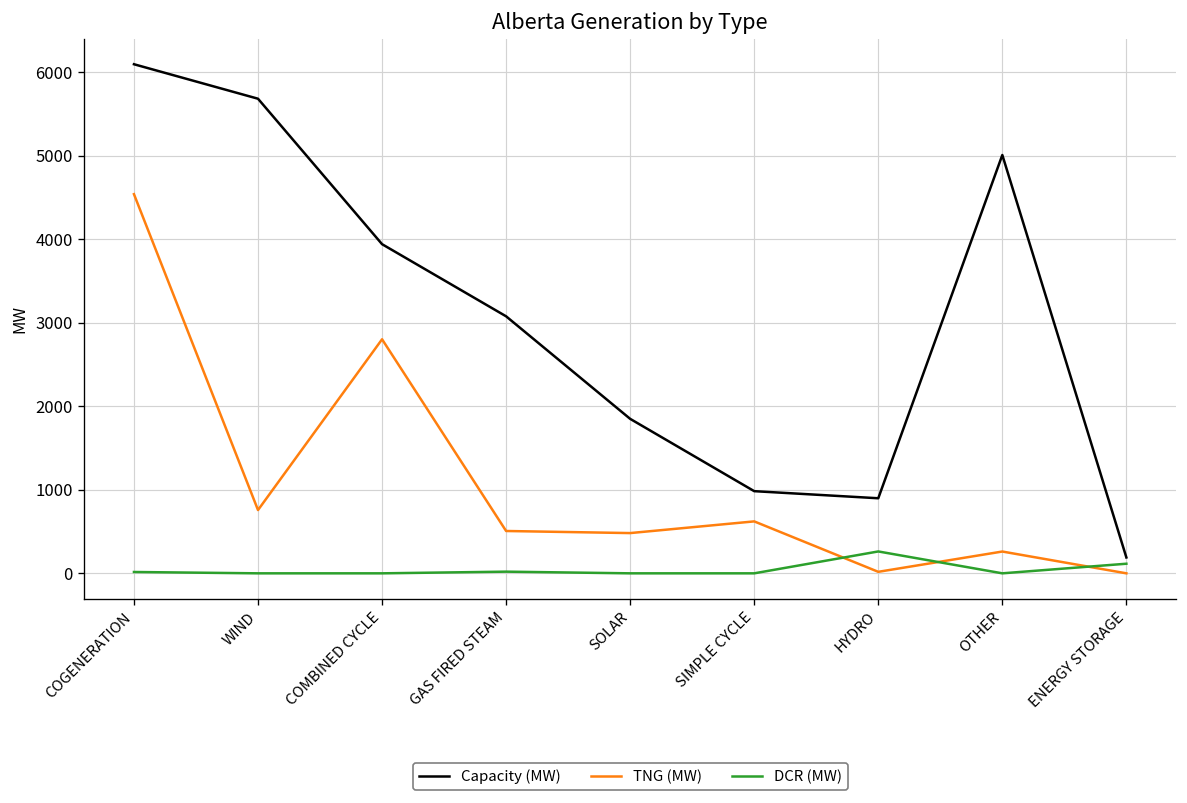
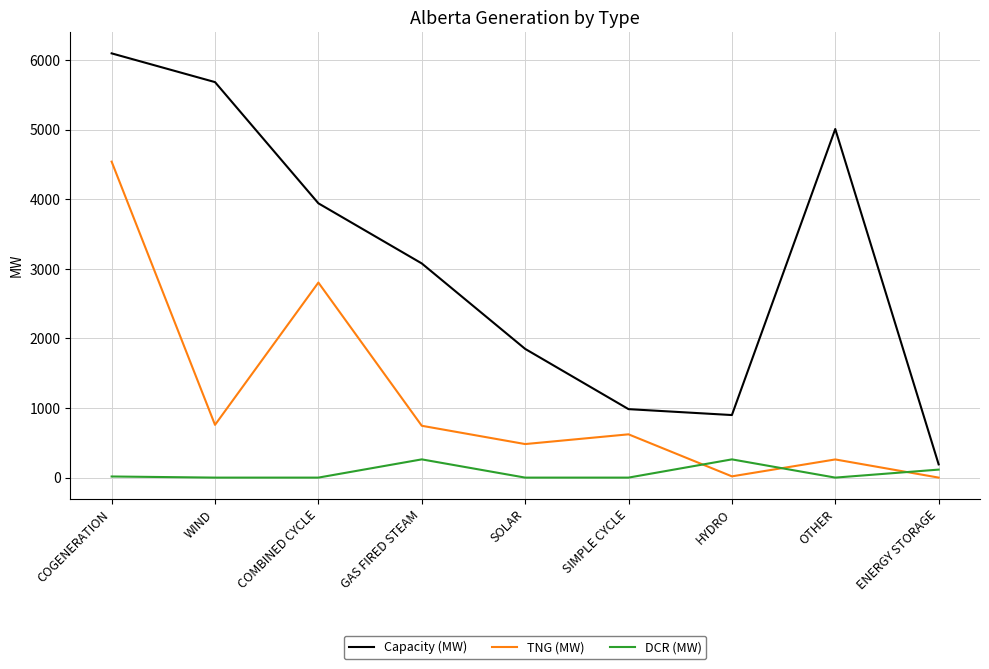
TNG (MW), GAS FIRED STEAM: 500 -> 700
DCR (MW), GAS FIRED STEAM: 0 -> 300
